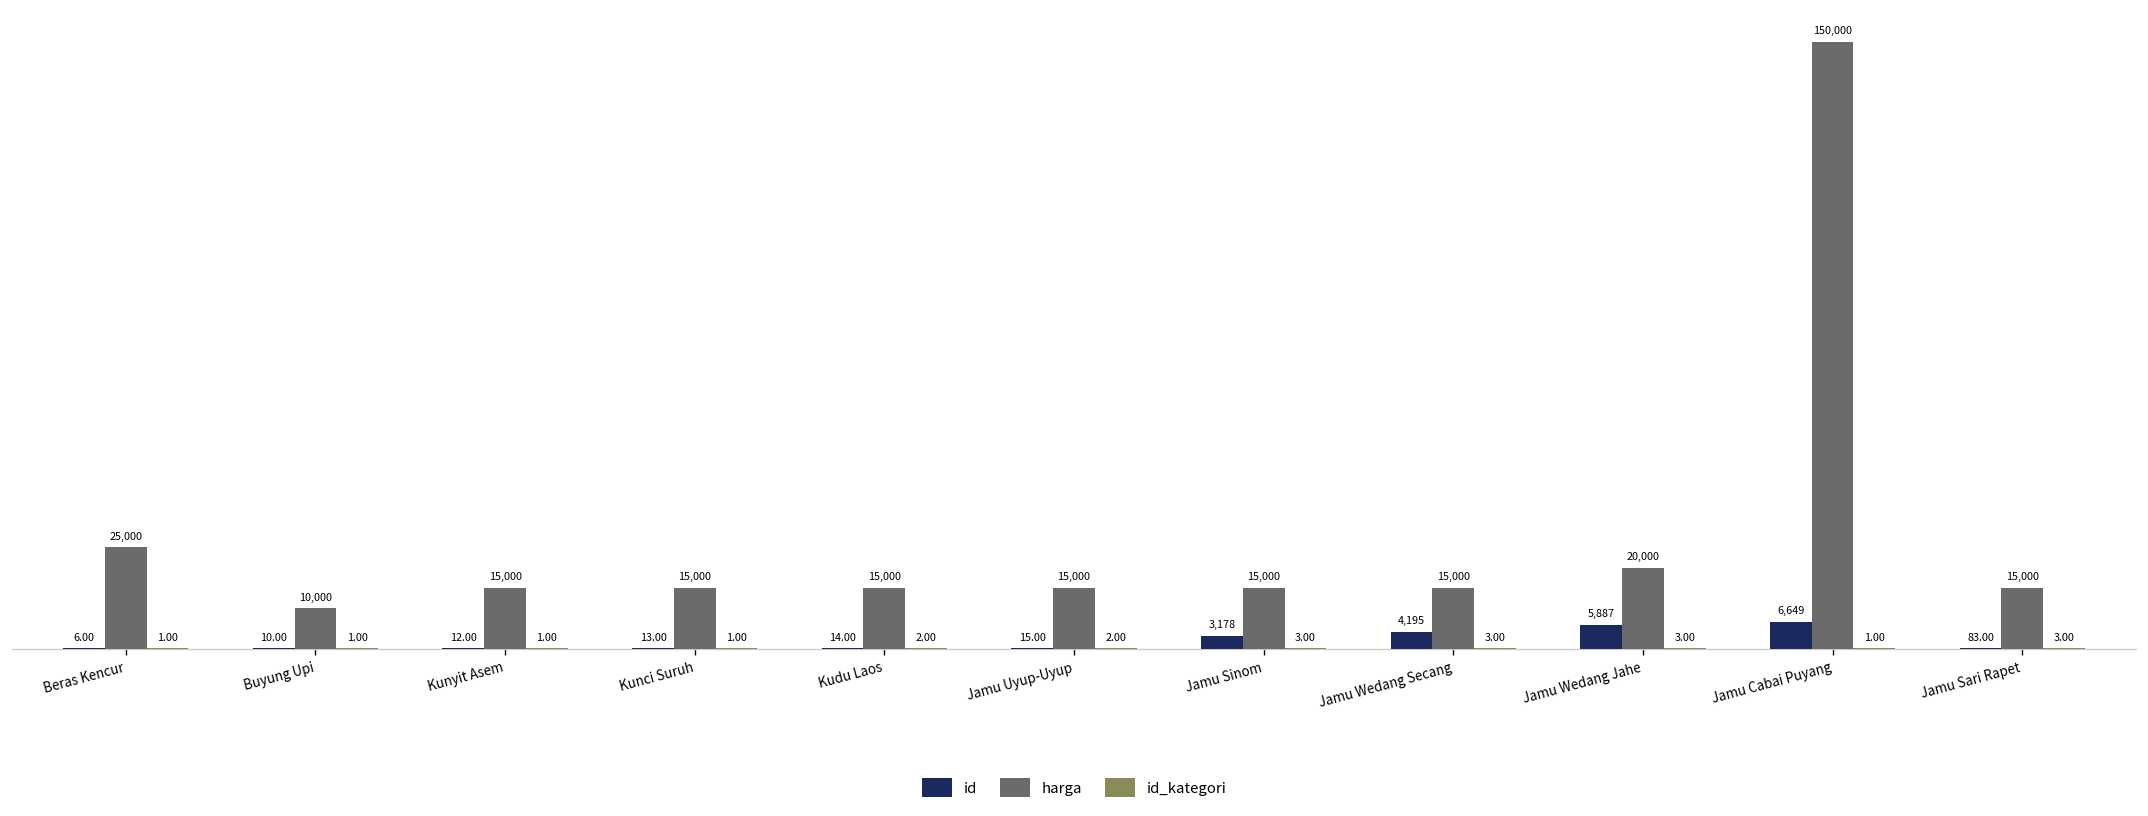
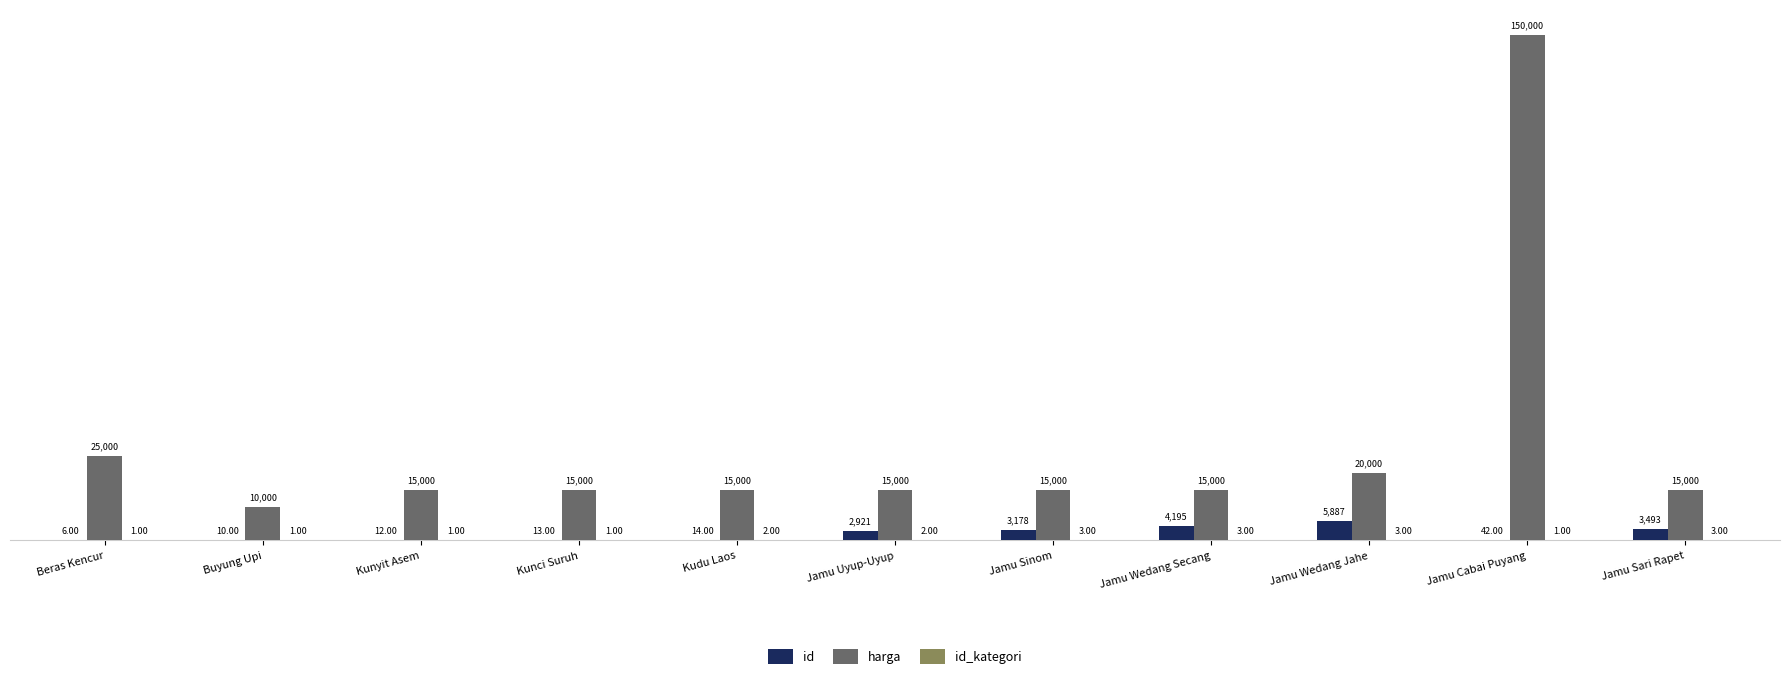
id, Jamu Uyup-Uyup: 15.00 -> 2,921
id, Jamu Cabai Puyang: 6,649 -> 42.00
id, Jamu Sari Rapet: 83.00 -> 3,493
